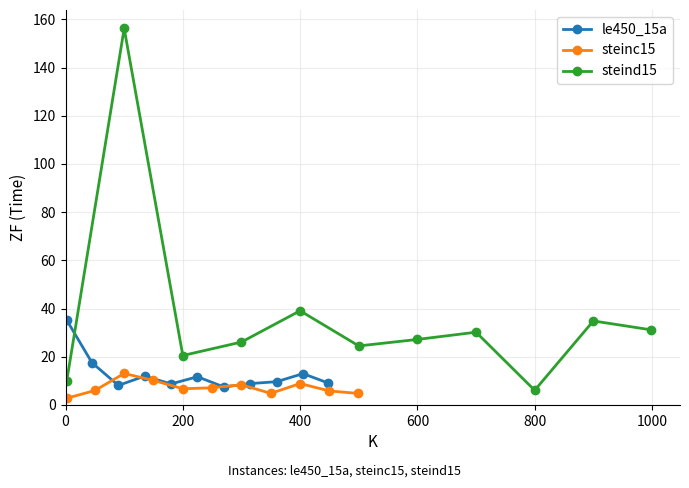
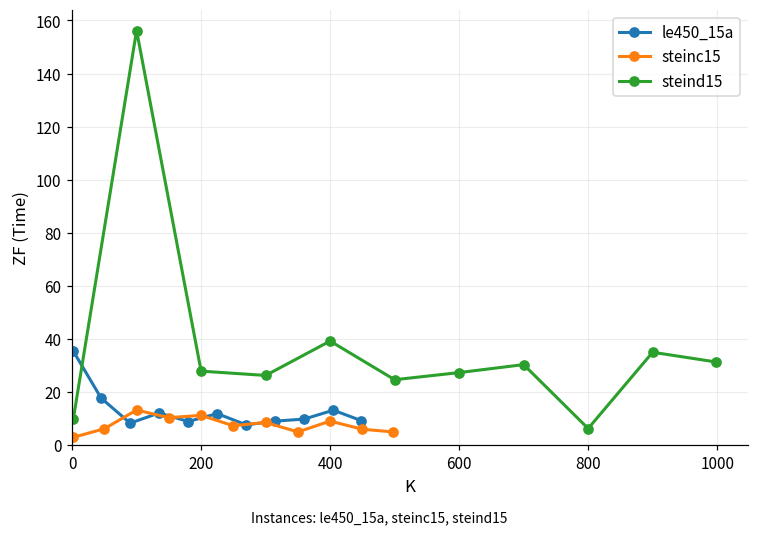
steinc15, 200: 7 -> 11
steind15, 200: 21 -> 28
